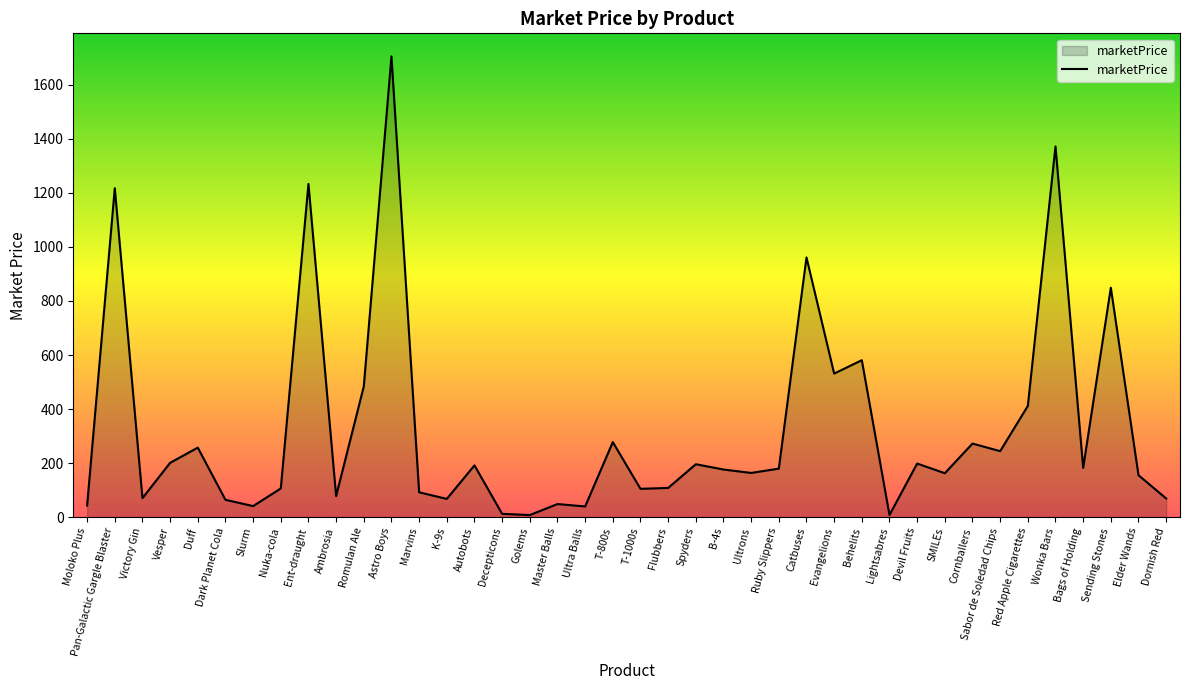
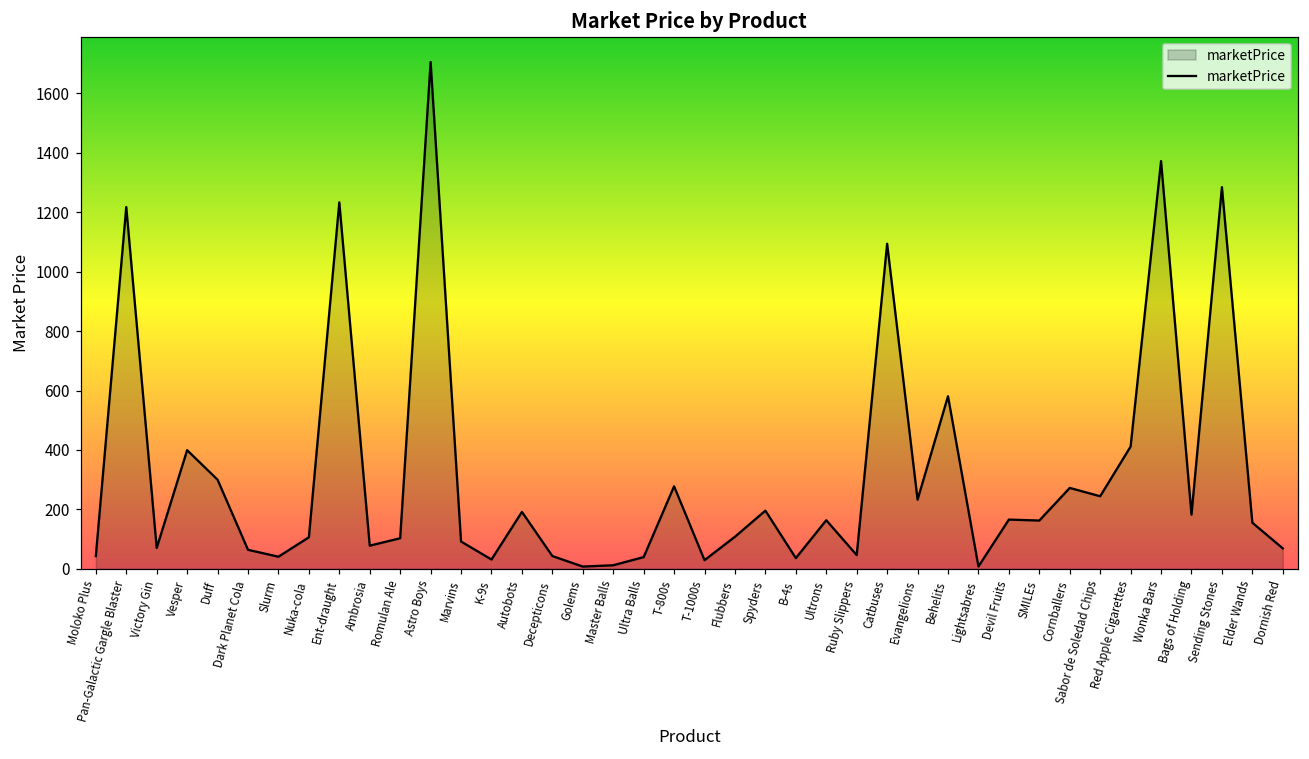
Vesper: 200 -> 400
Duff: 260 -> 300
Romulan Ale: 480 -> 100
K-9s: 70 -> 30
Decepticons: 10 -> 40
Master Balls: 50 -> 10
T-1000s: 100 -> 30
B-4s: 180 -> 40
Ruby Slippers: 180 -> 50
Catbuses: 960 -> 1090
Evangelions: 530 -> 230
Devil Fruits: 200 -> 170
Sending Stones: 850 -> 1280
